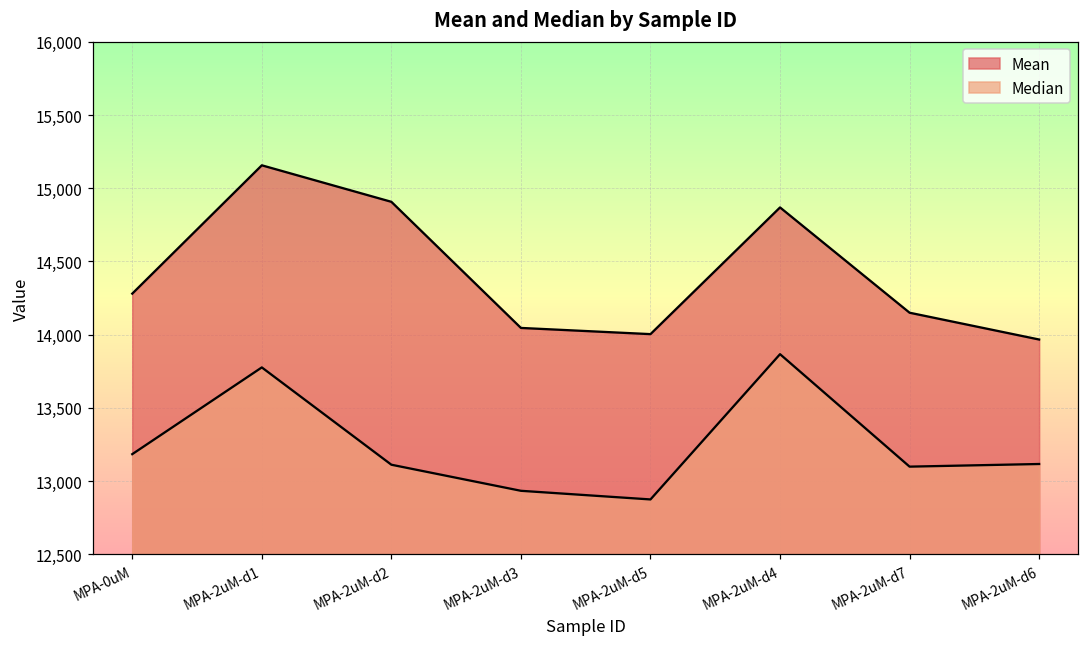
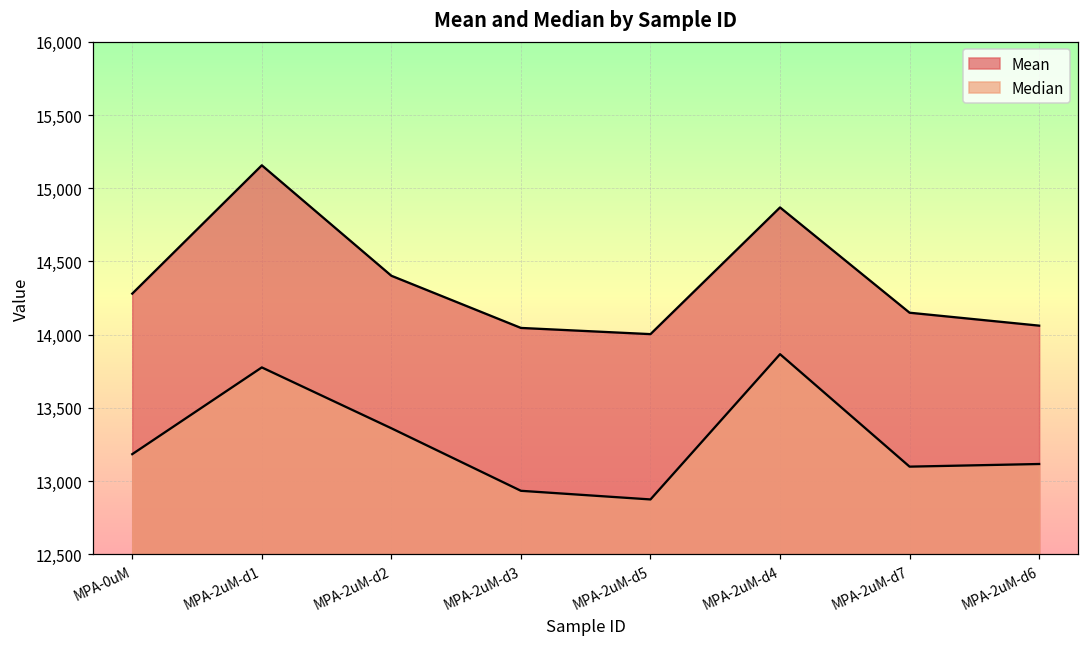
Mean, MPA-2uM-d2: 14,910 -> 14,400
Median, MPA-2uM-d2: 13,110 -> 13,360
Mean, MPA-2uM-d6: 13,970 -> 14,060
